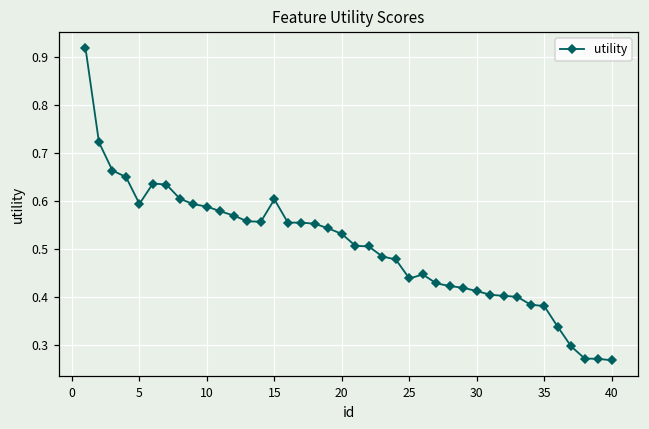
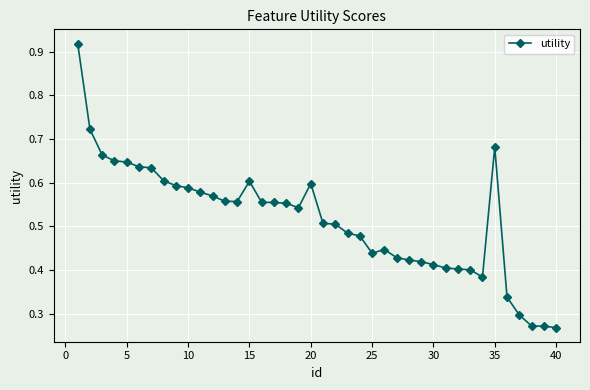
5: 0.59 -> 0.65
20: 0.53 -> 0.60
35: 0.38 -> 0.68
